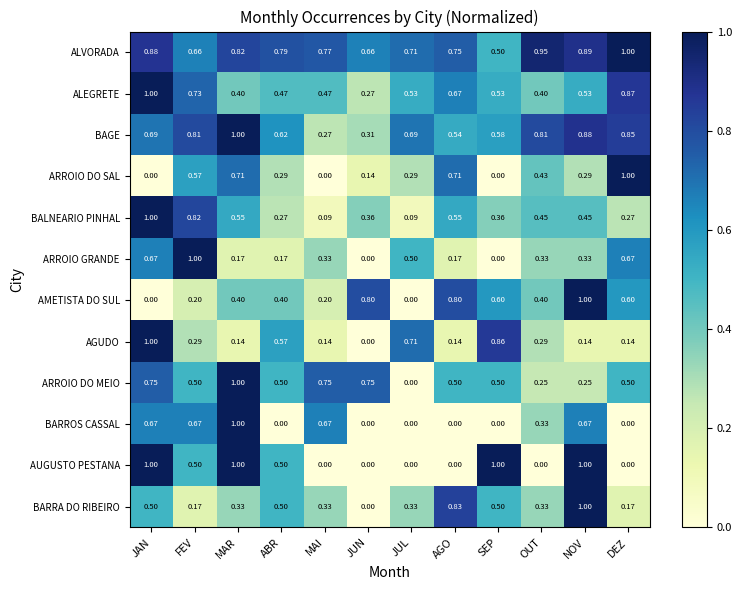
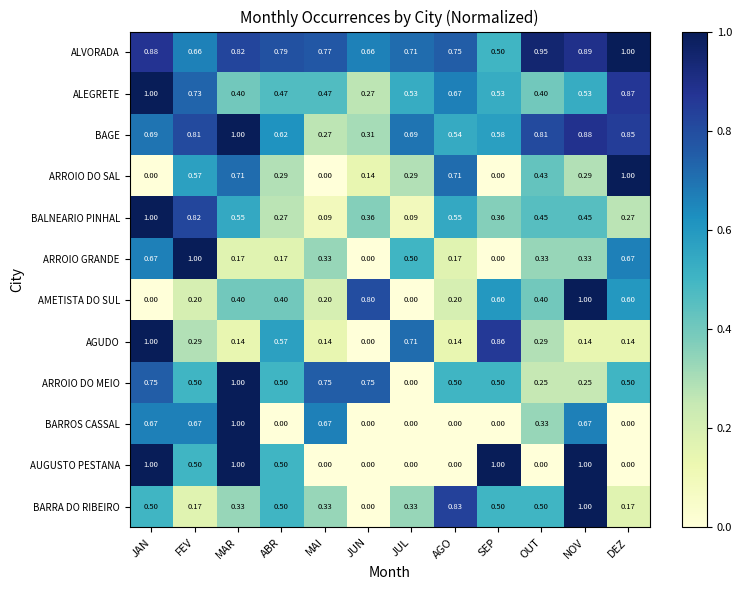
AMETISTA DO SUL, AGO: 0.80 -> 0.20
BARRA DO RIBEIRO, OUT: 0.33 -> 0.50
